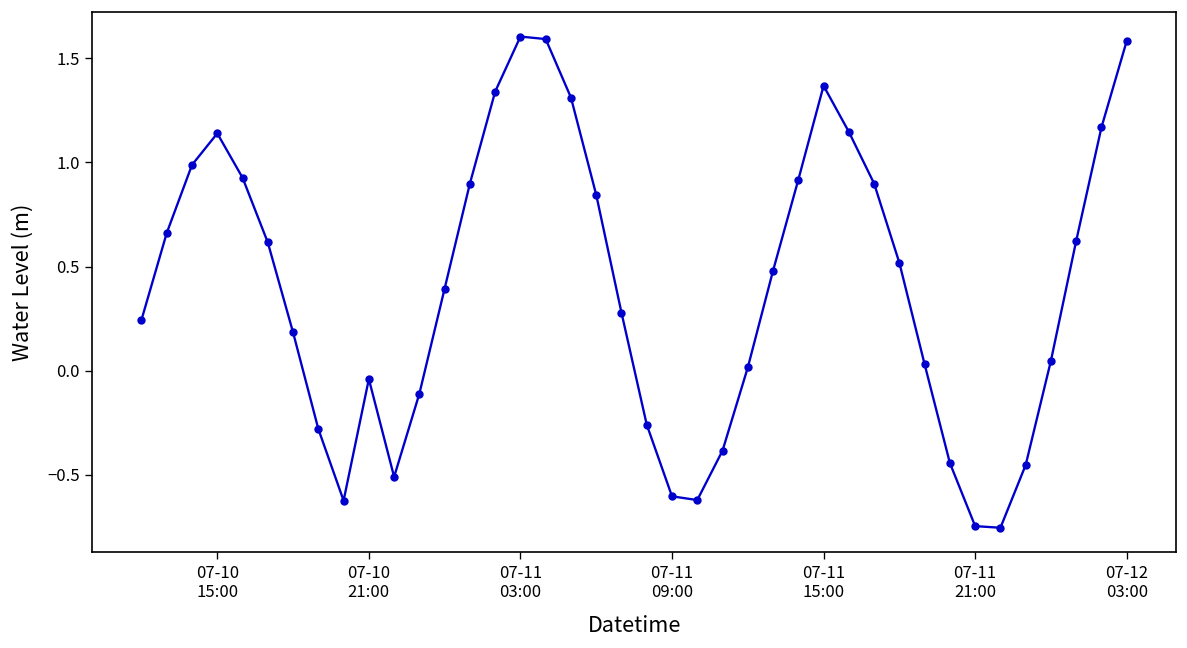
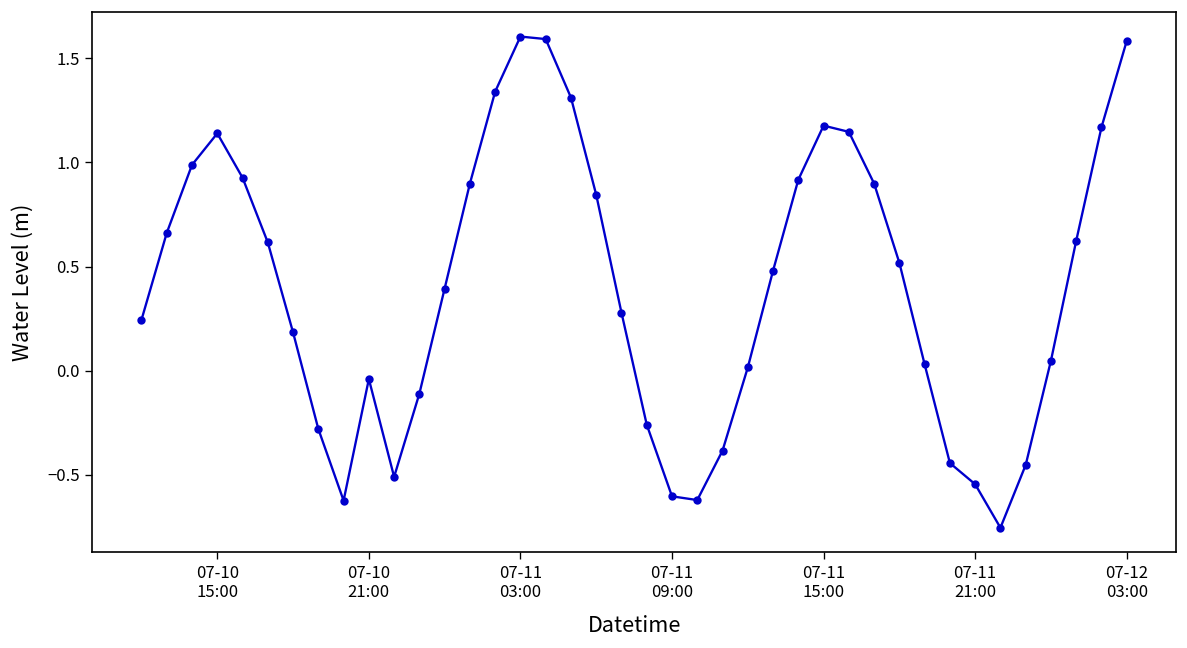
07-11 15:00: 1.37 -> 1.18
07-11 21:00: -0.75 -> -0.55
